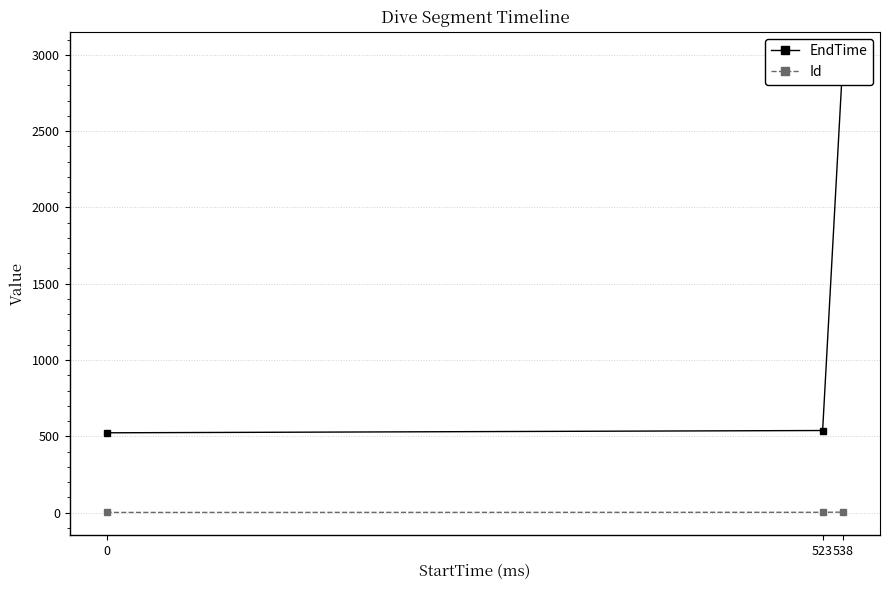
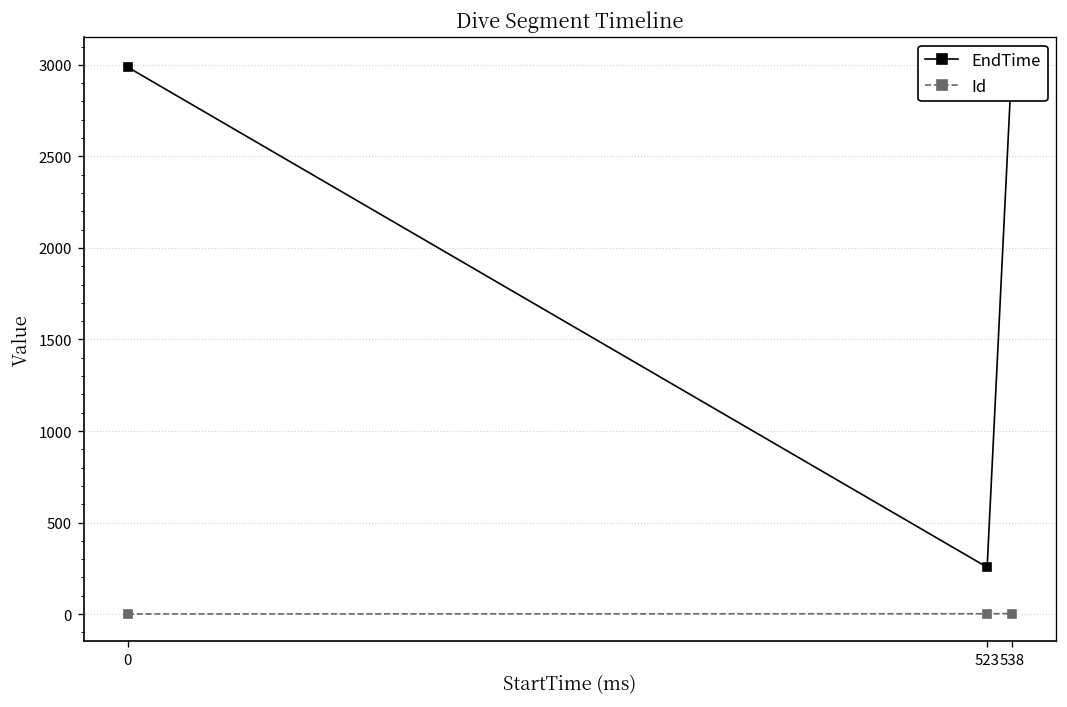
EndTime, 0: 520 -> 2990
EndTime, 523: 540 -> 260
